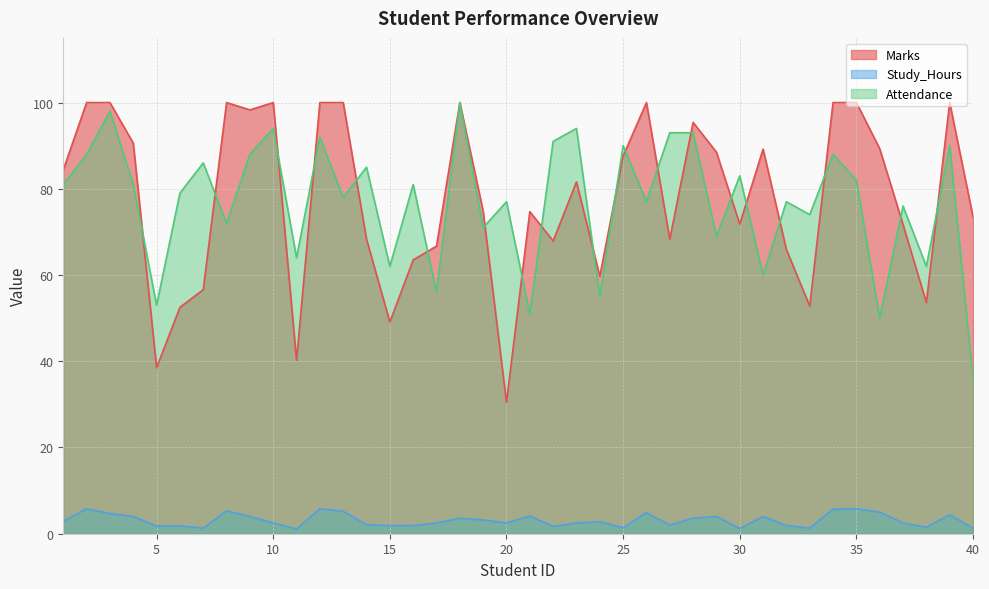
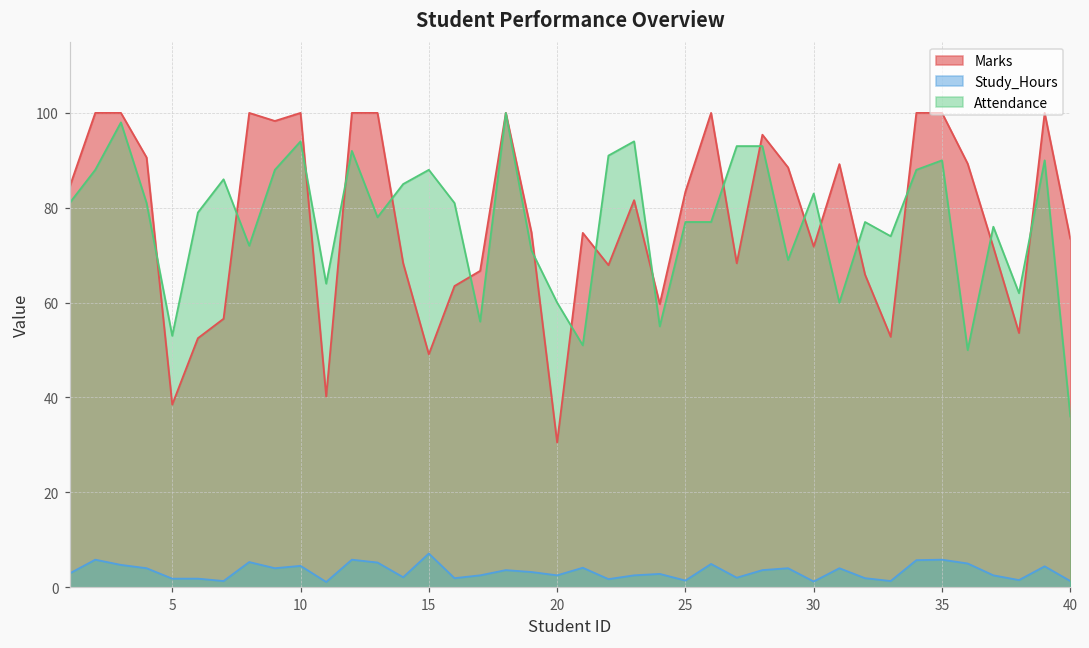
Study_Hours, 10: 3 -> 5
Study_Hours, 15: 2 -> 7
Attendance, 15: 62 -> 88
Attendance, 20: 77 -> 60
Marks, 25: 88 -> 83
Attendance, 25: 90 -> 77
Attendance, 35: 82 -> 90
